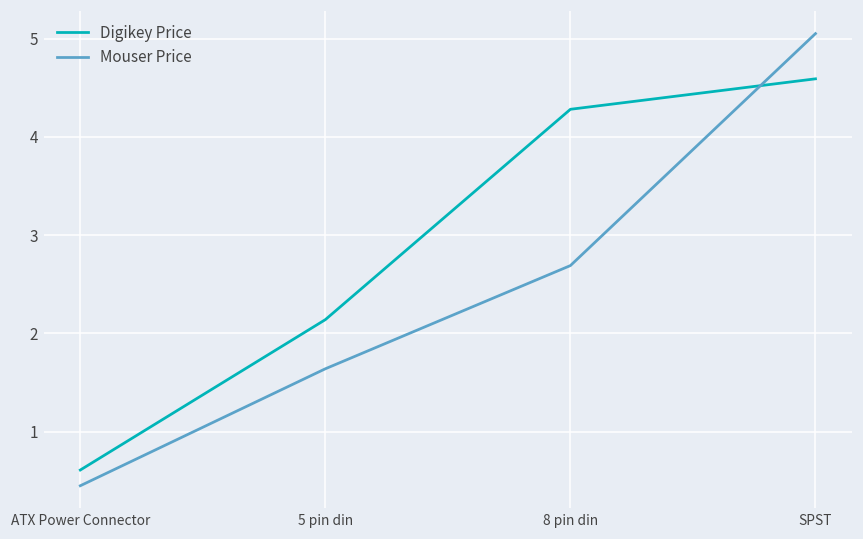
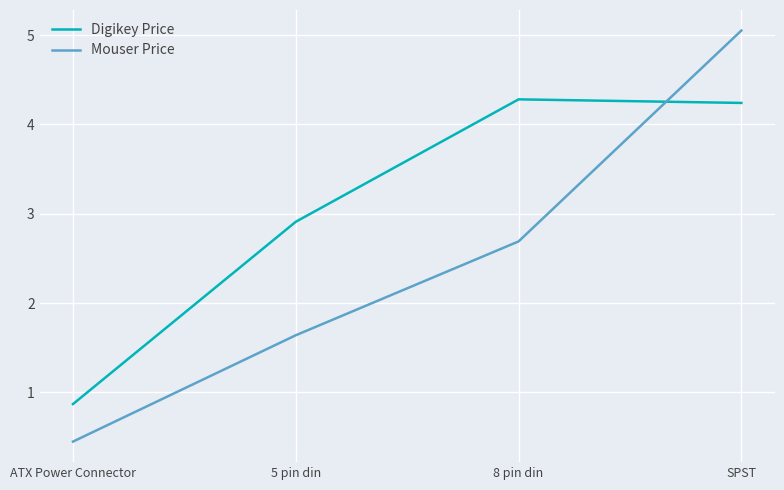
Digikey Price, ATX Power Connector: 0.6 -> 0.9
Digikey Price, 5 pin din: 2.1 -> 2.9
Digikey Price, SPST: 4.6 -> 4.2
